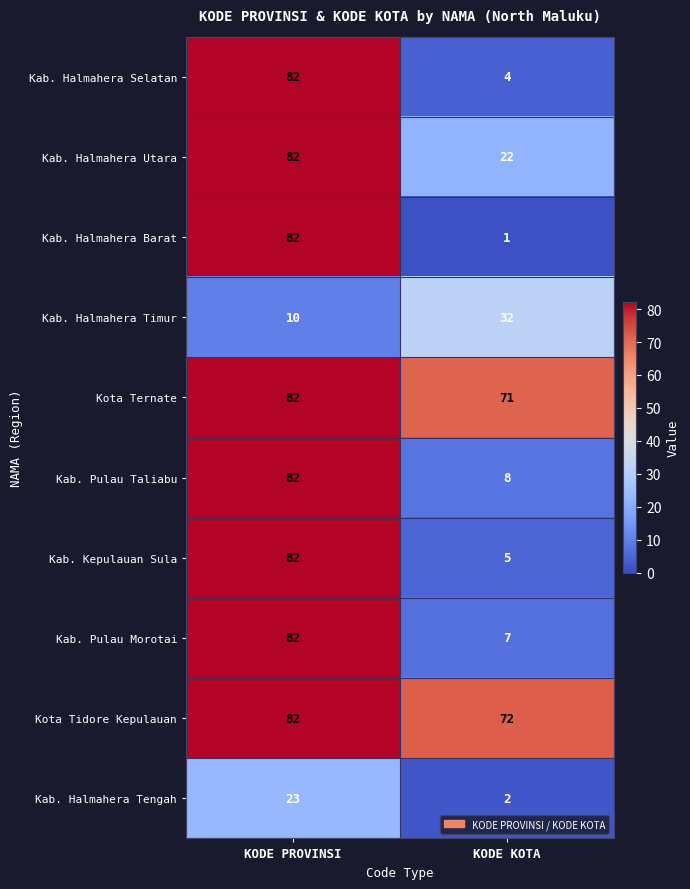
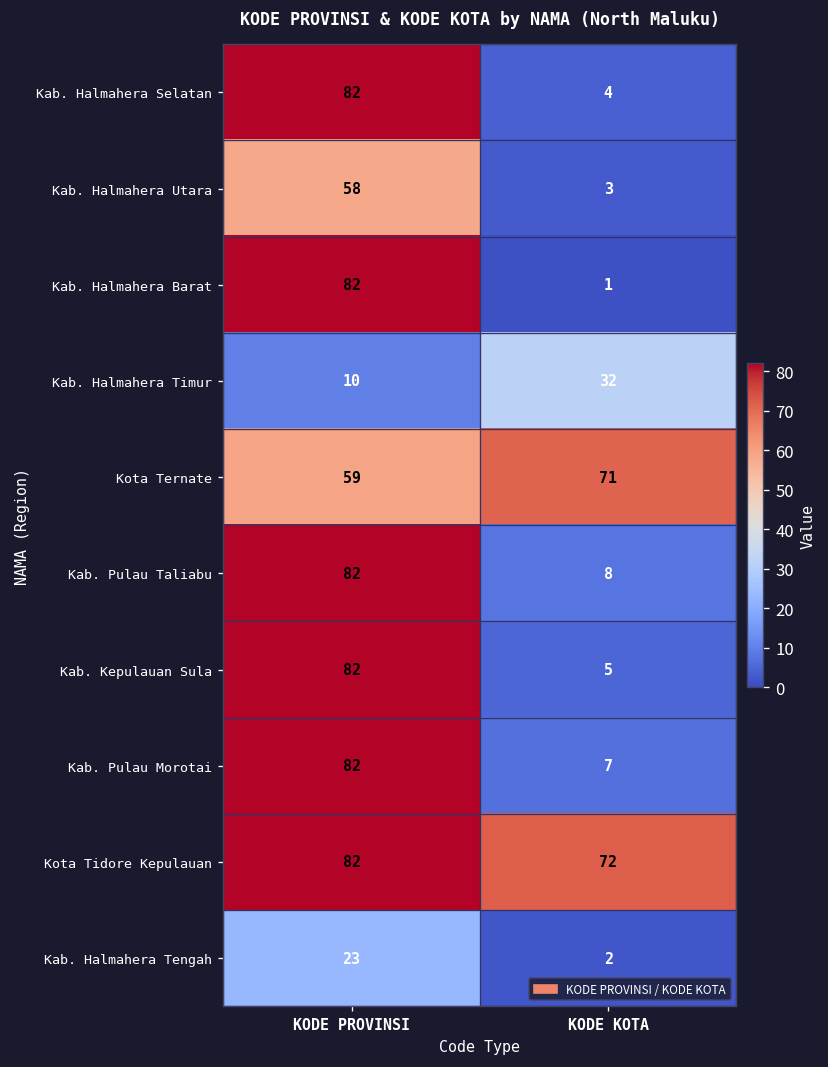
Kab. Halmahera Utara, KODE PROVINSI: 82 -> 58
Kab. Halmahera Utara, KODE KOTA: 22 -> 3
Kota Ternate, KODE PROVINSI: 82 -> 59
